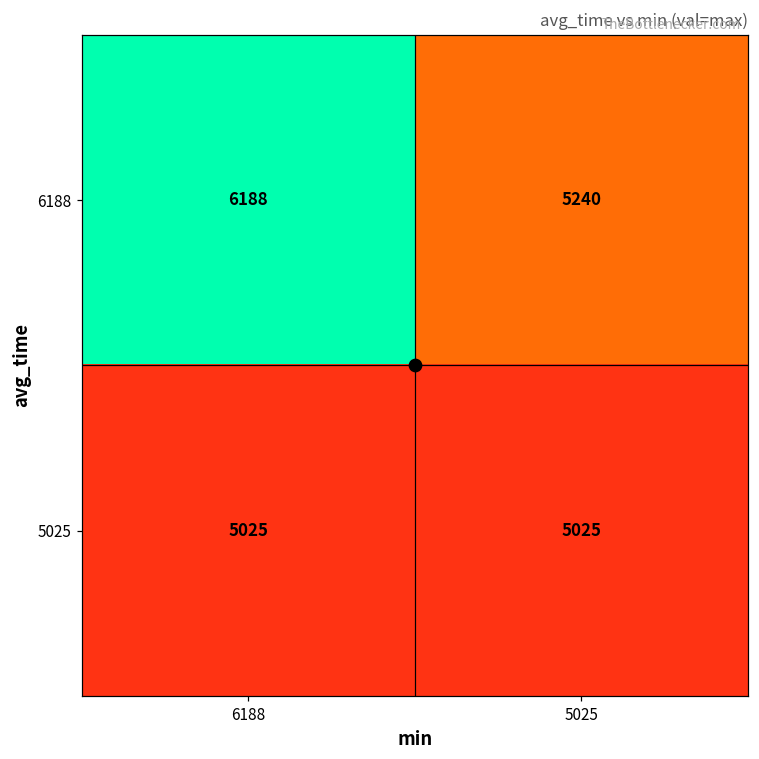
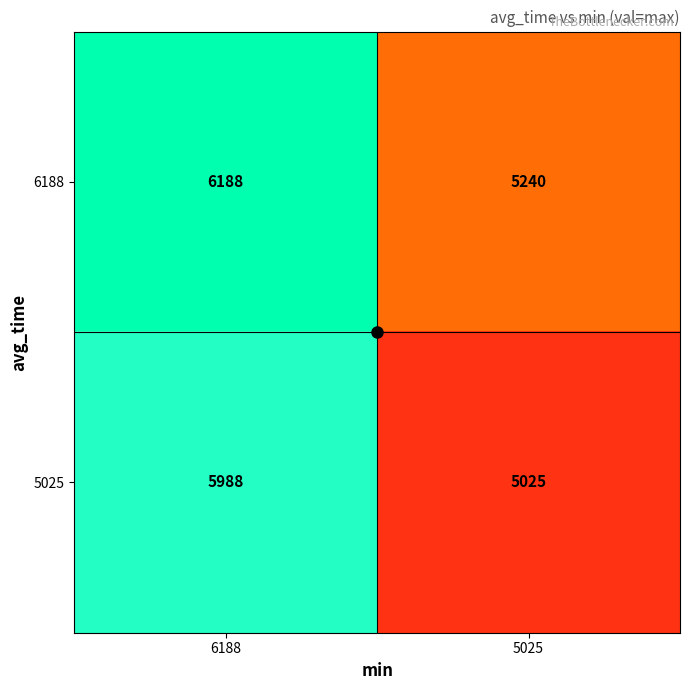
5025, 6188: 5025 -> 5988
